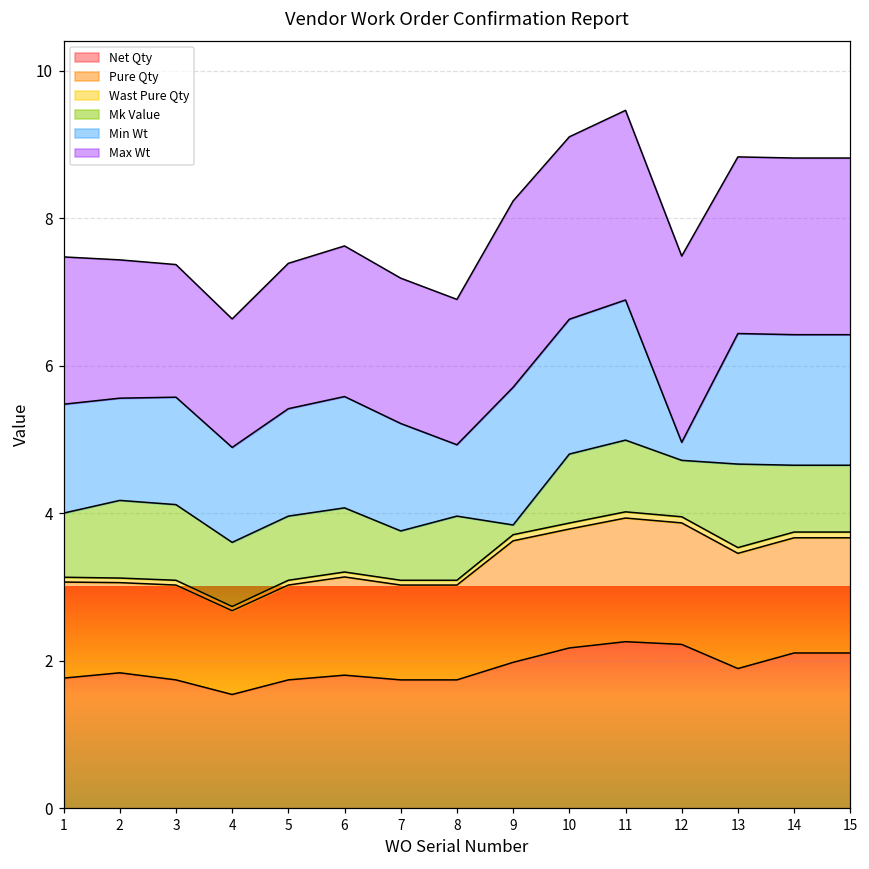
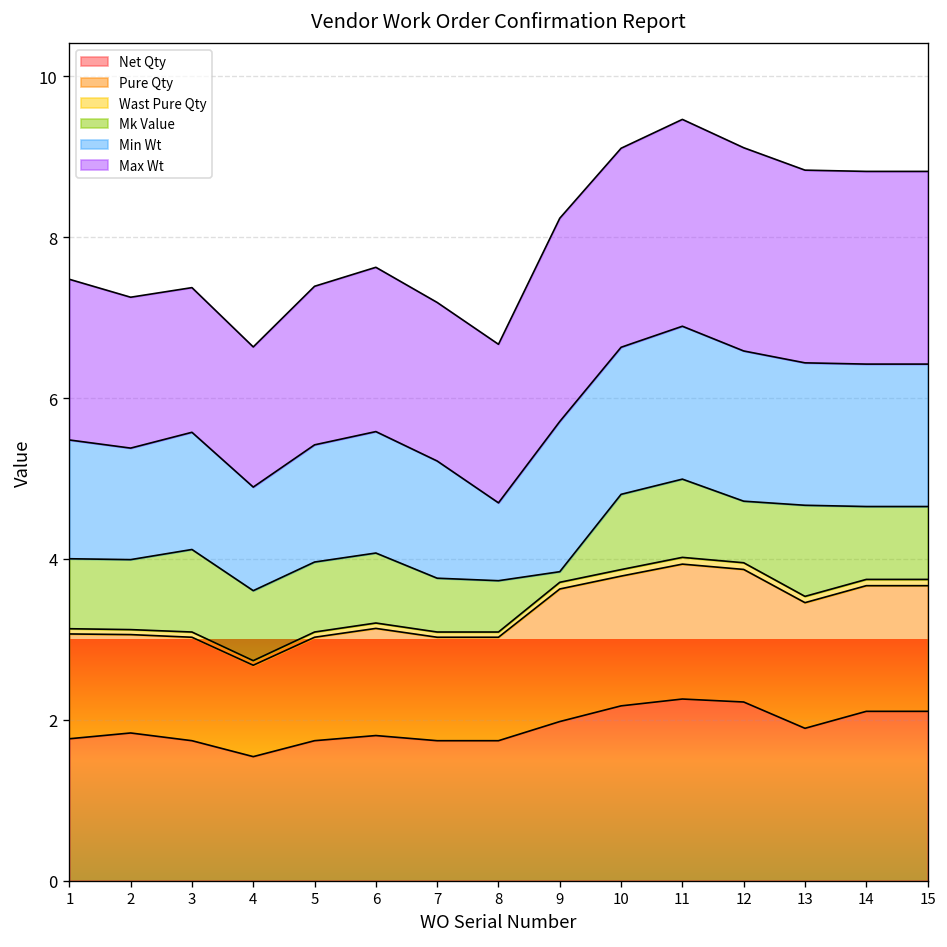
Mk Value, 2: 1.1 -> 0.9
Mk Value, 8: 0.9 -> 0.6
Min Wt, 12: 0.2 -> 1.9
